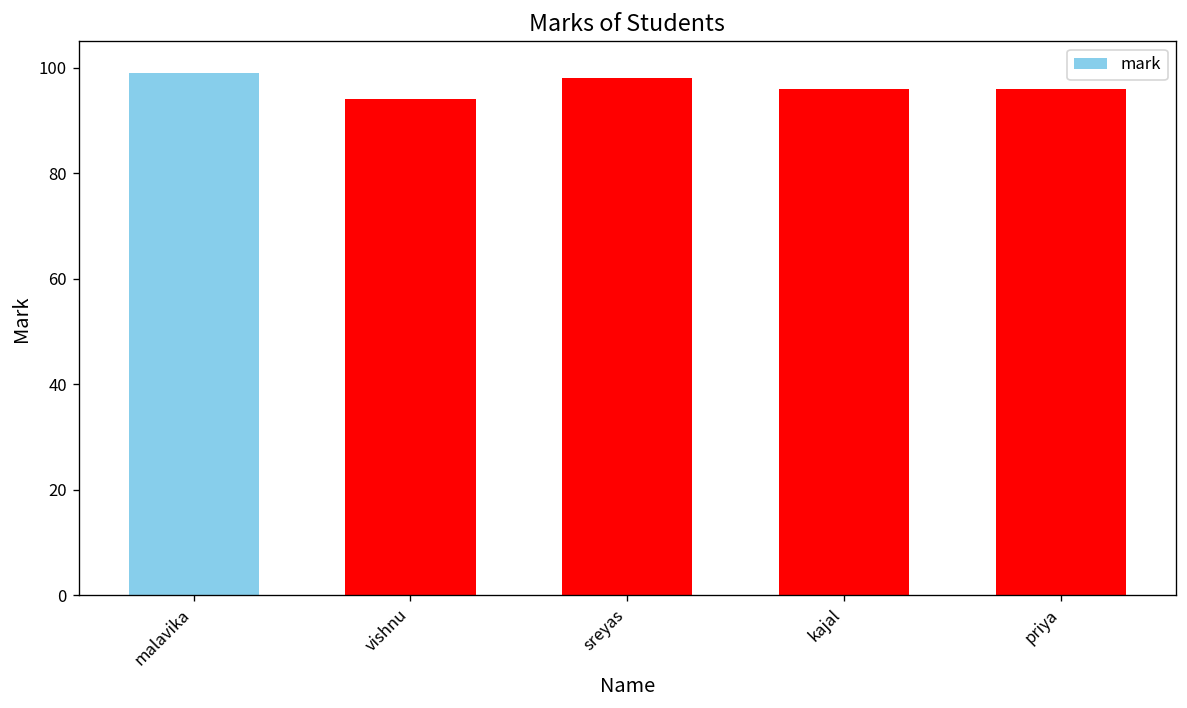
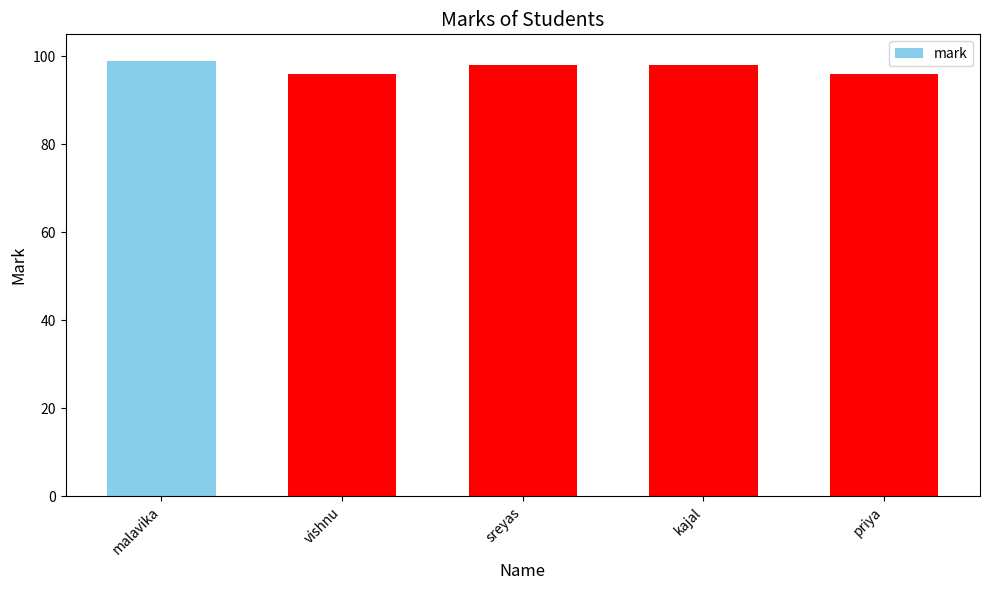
vishnu: 94 -> 96
kajal: 96 -> 98
